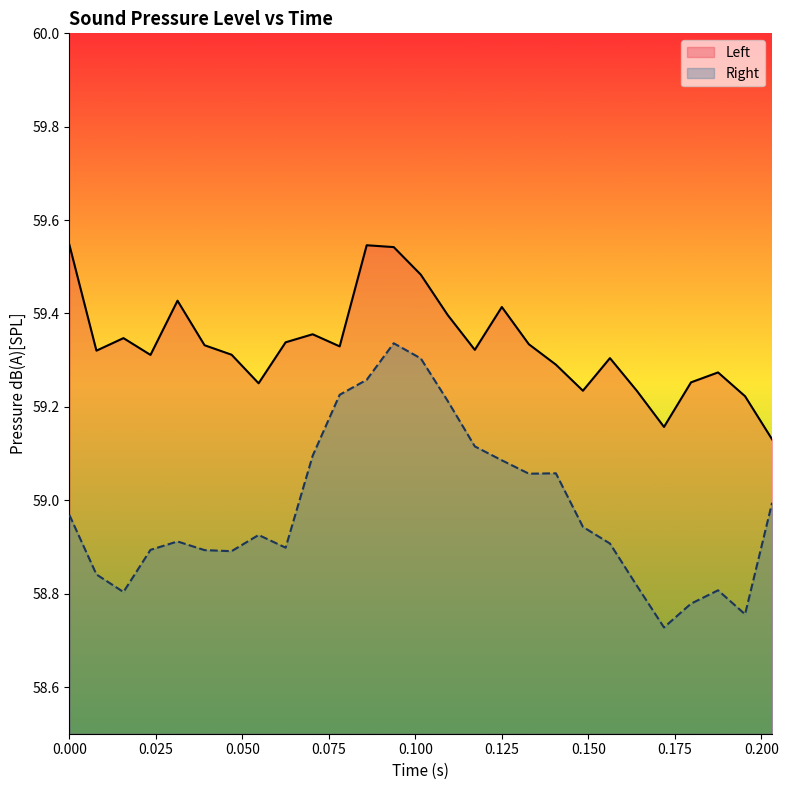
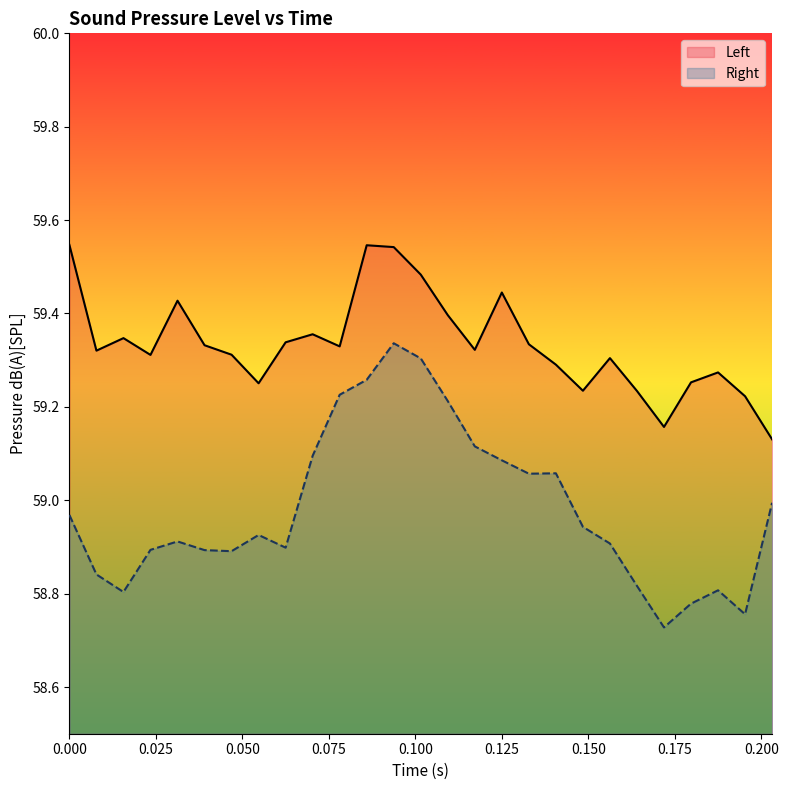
Left, 0.125: 59.41 -> 59.44
